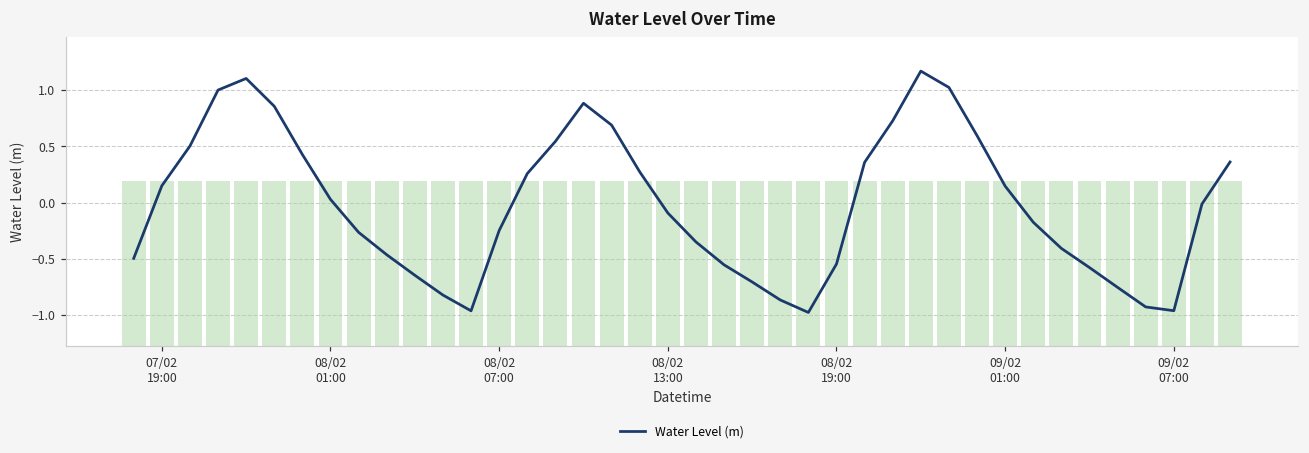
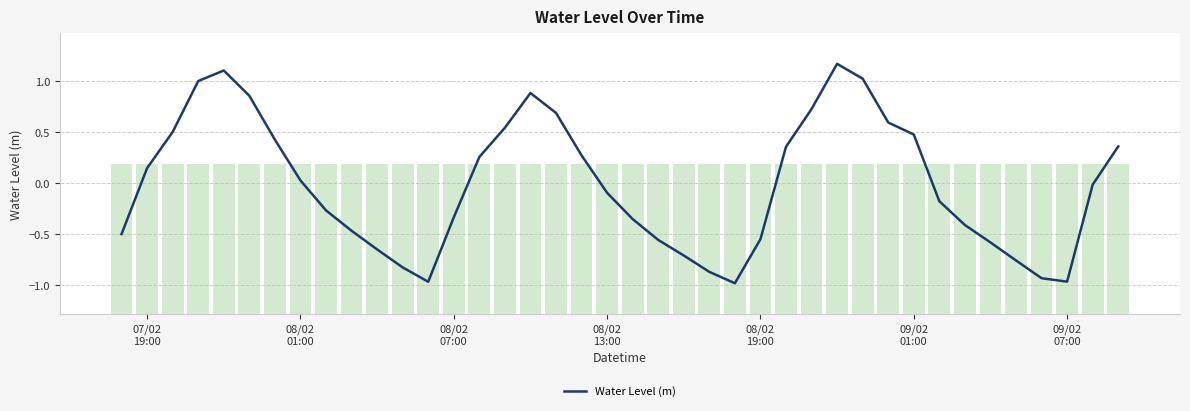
Water Level (m), 08/02 07:00: -0.25 -> -0.33
Water Level (m), 09/02 01:00: 0.15 -> 0.48
